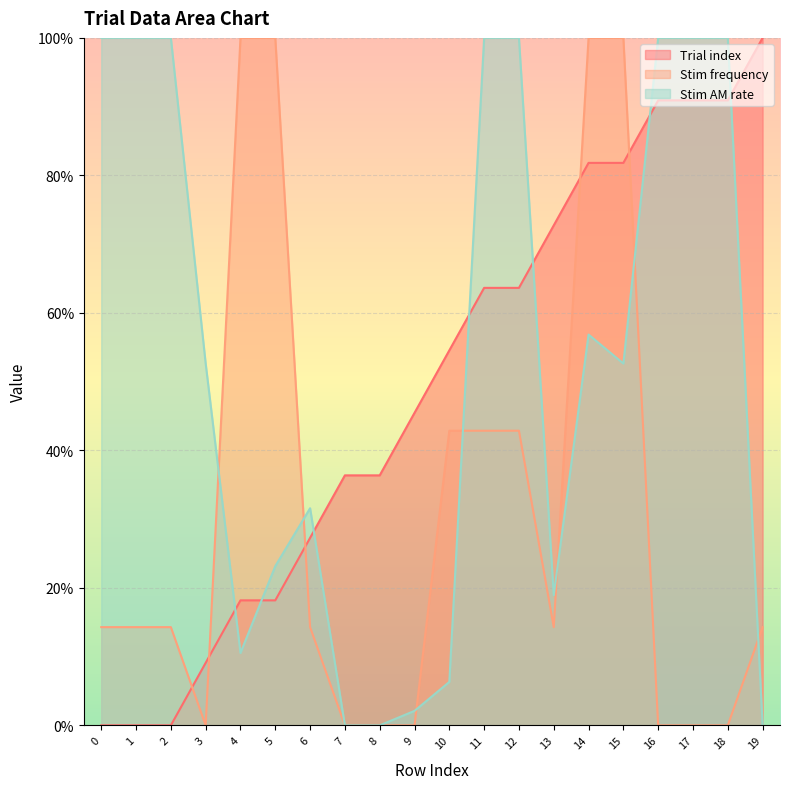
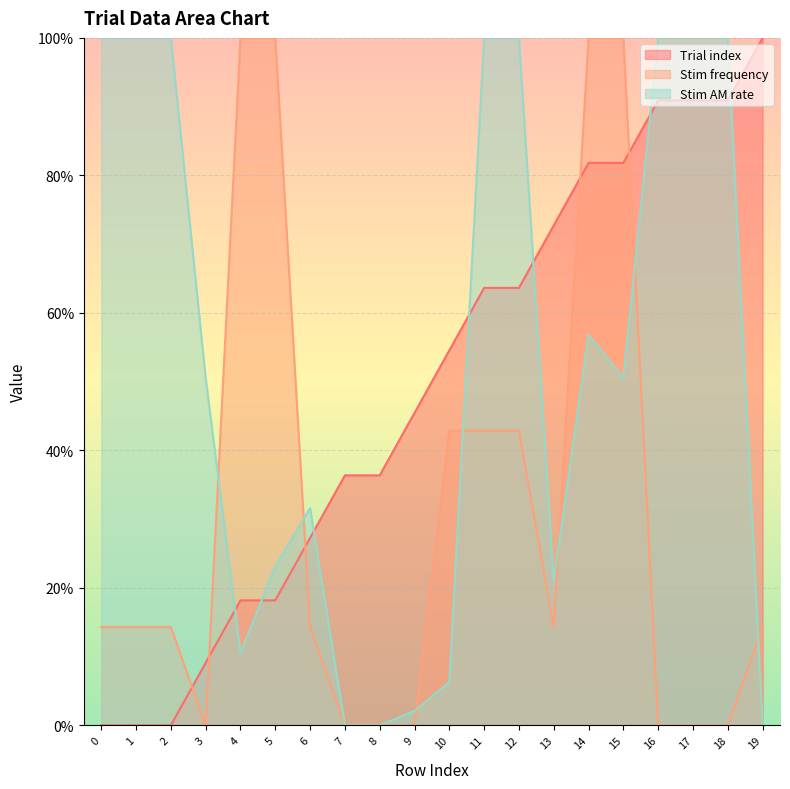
Stim AM rate, 3: 53% -> 51%
Stim AM rate, 13: 19% -> 21%
Stim AM rate, 15: 53% -> 51%
